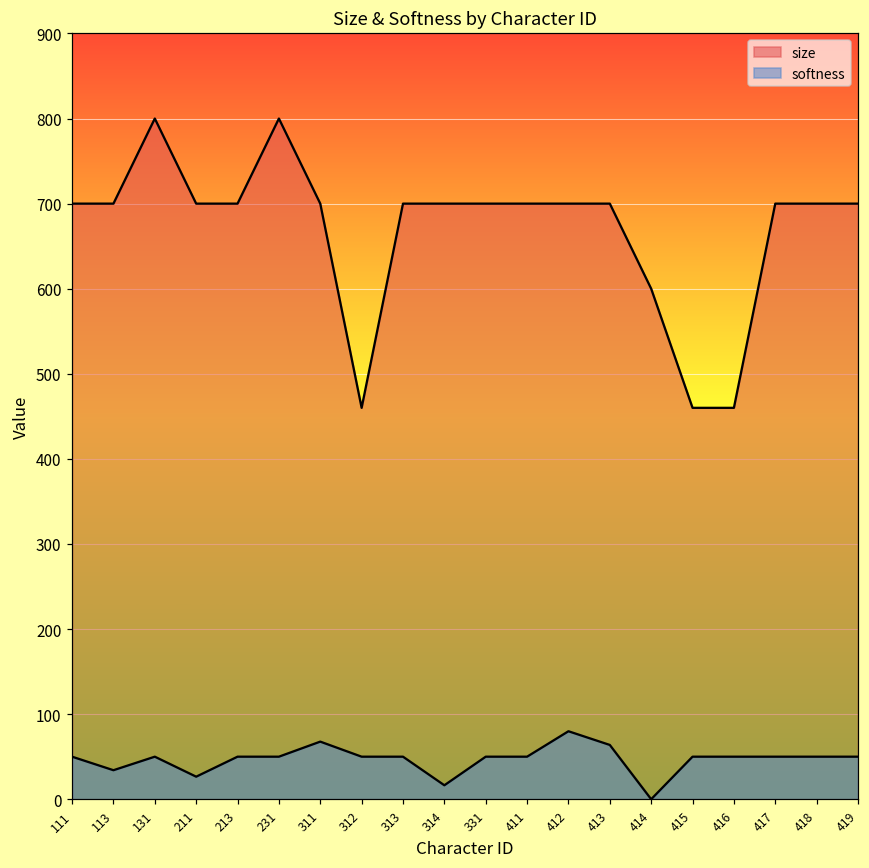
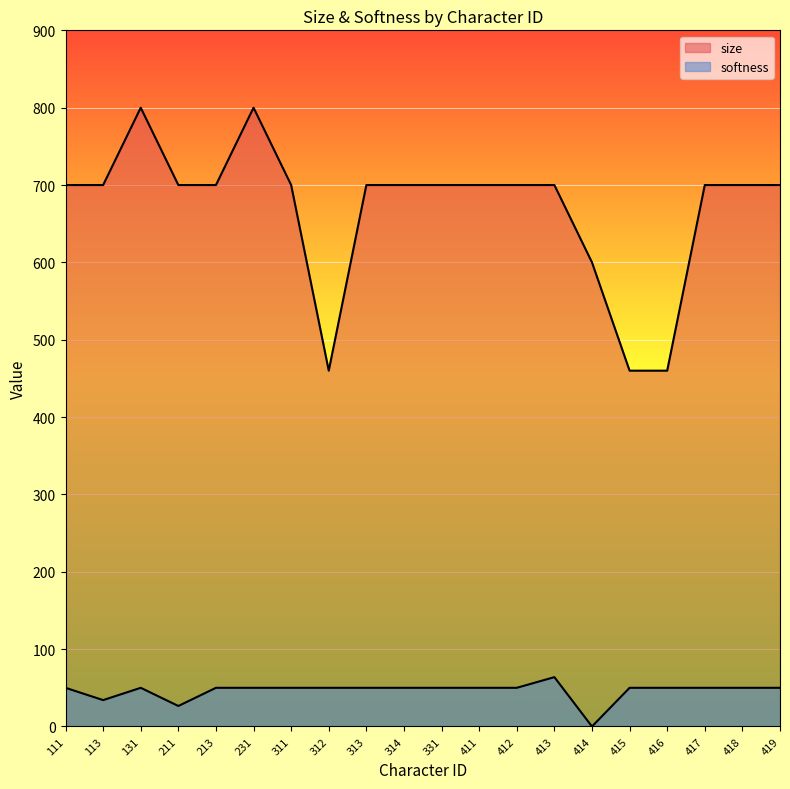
softness, 311: 70 -> 50
softness, 314: 20 -> 50
softness, 412: 80 -> 50
